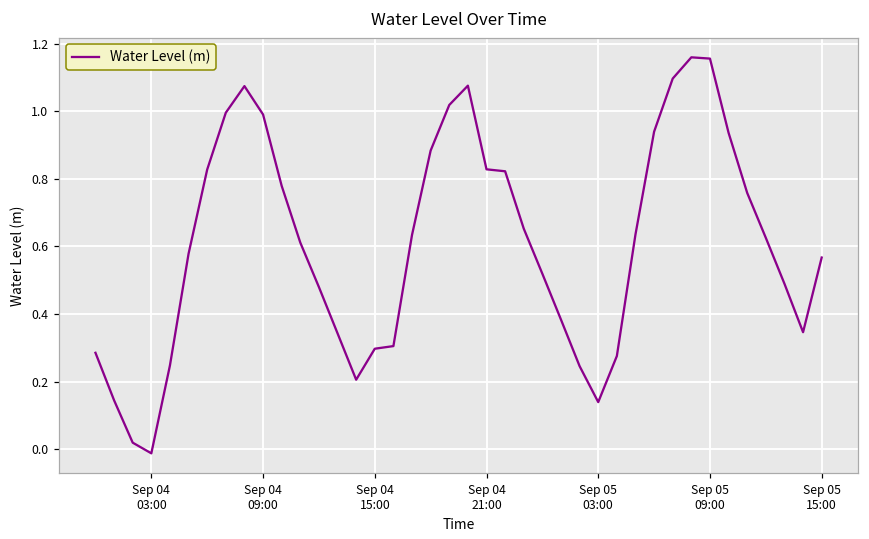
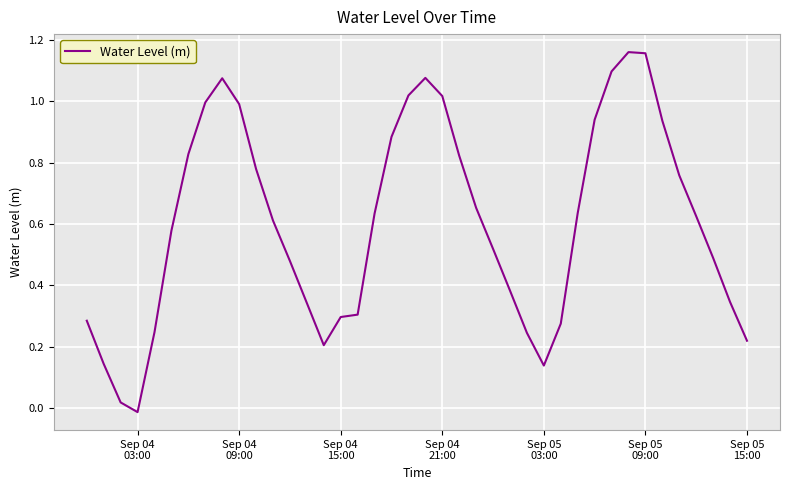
Sep 04 21:00: 0.83 -> 1.02
Sep 05 15:00: 0.57 -> 0.22
